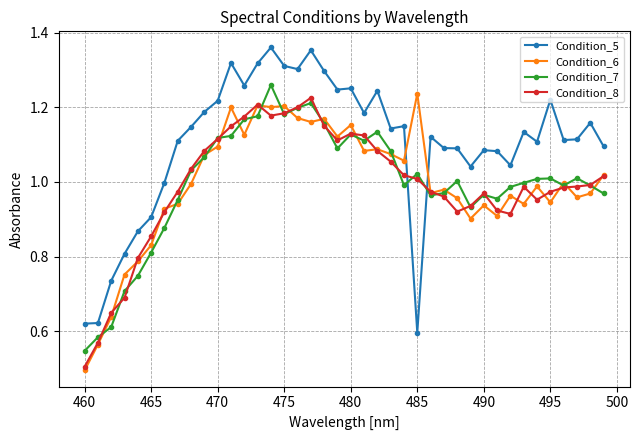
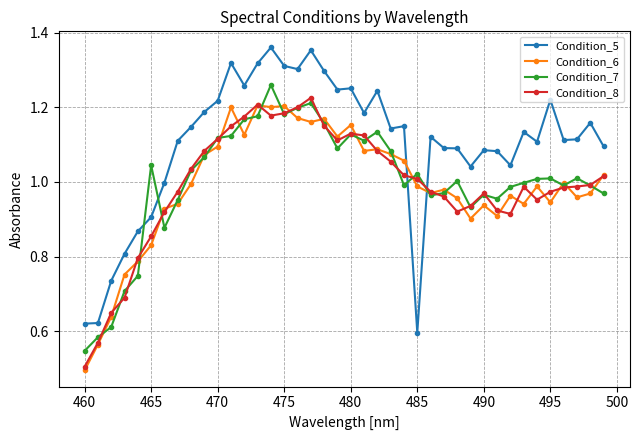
Condition_7, 465: 0.81 -> 1.04
Condition_6, 485: 1.24 -> 0.99
